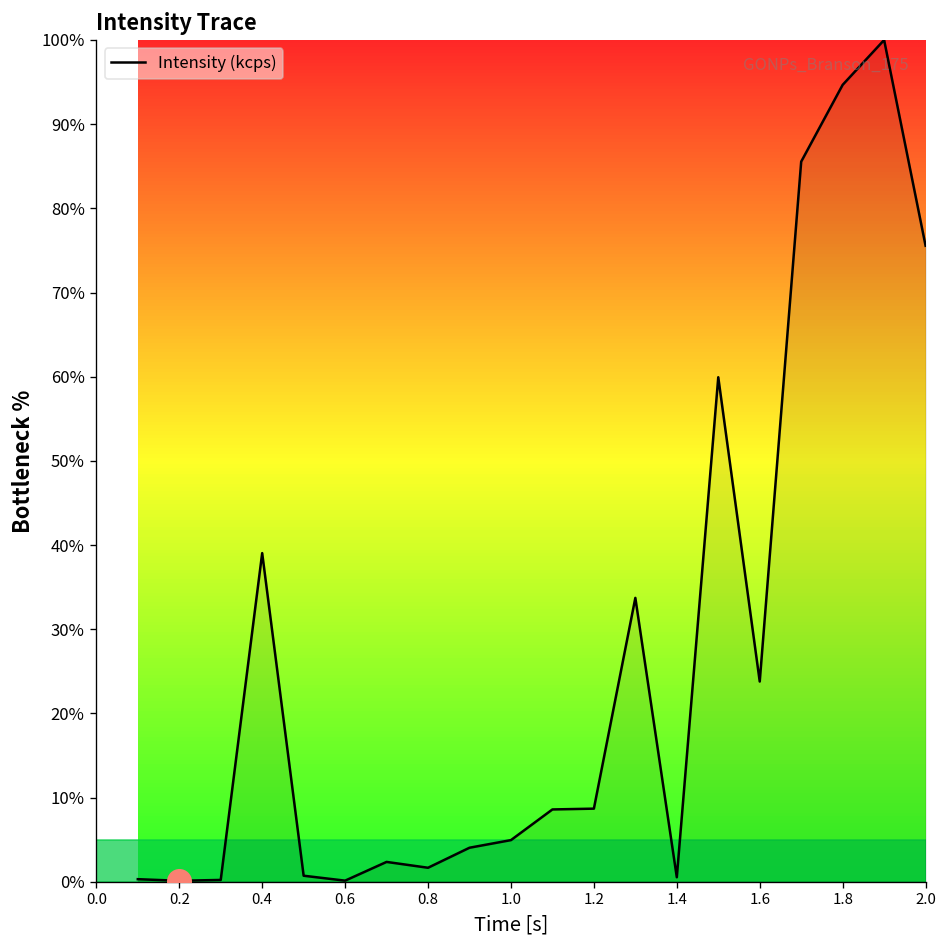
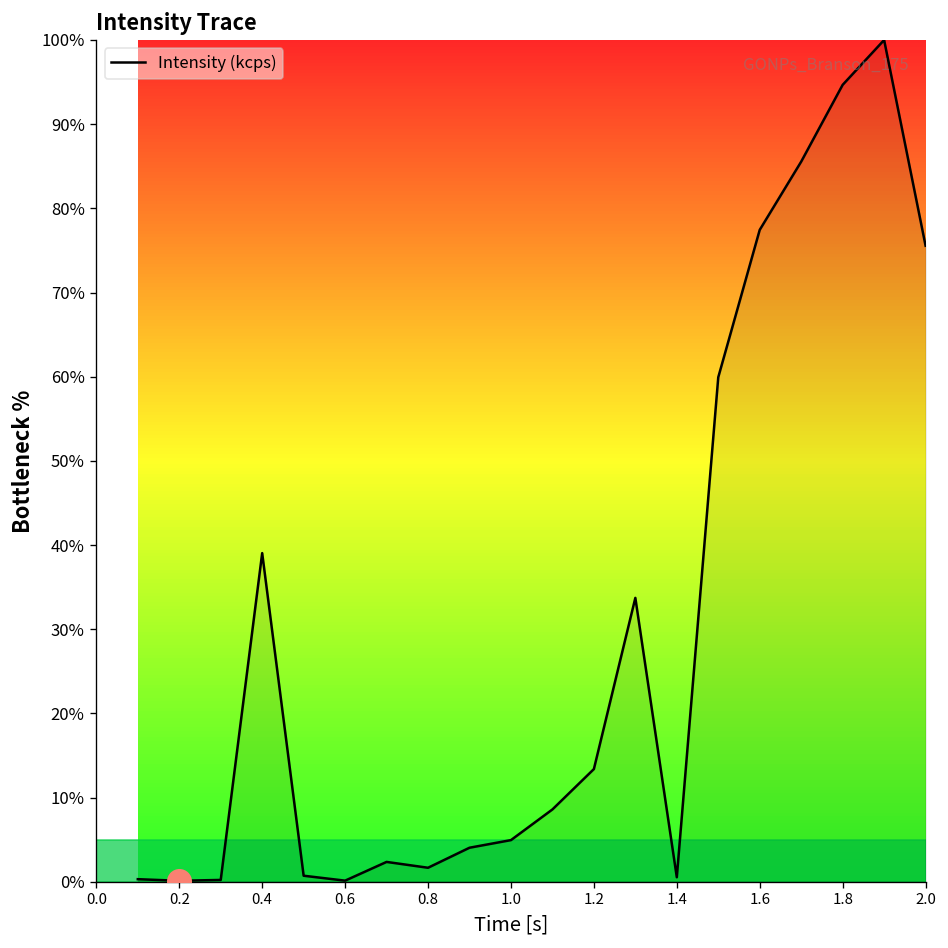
Intensity (kcps), 1.2: 9% -> 13%
Intensity (kcps), 1.6: 24% -> 77%
